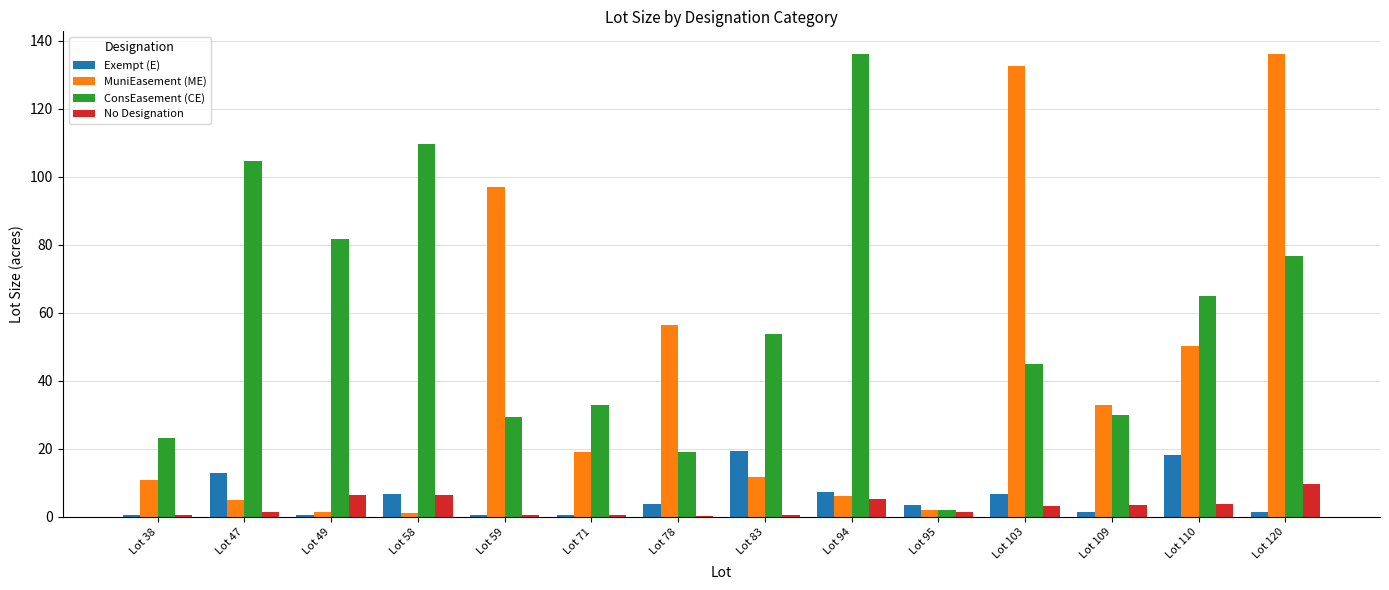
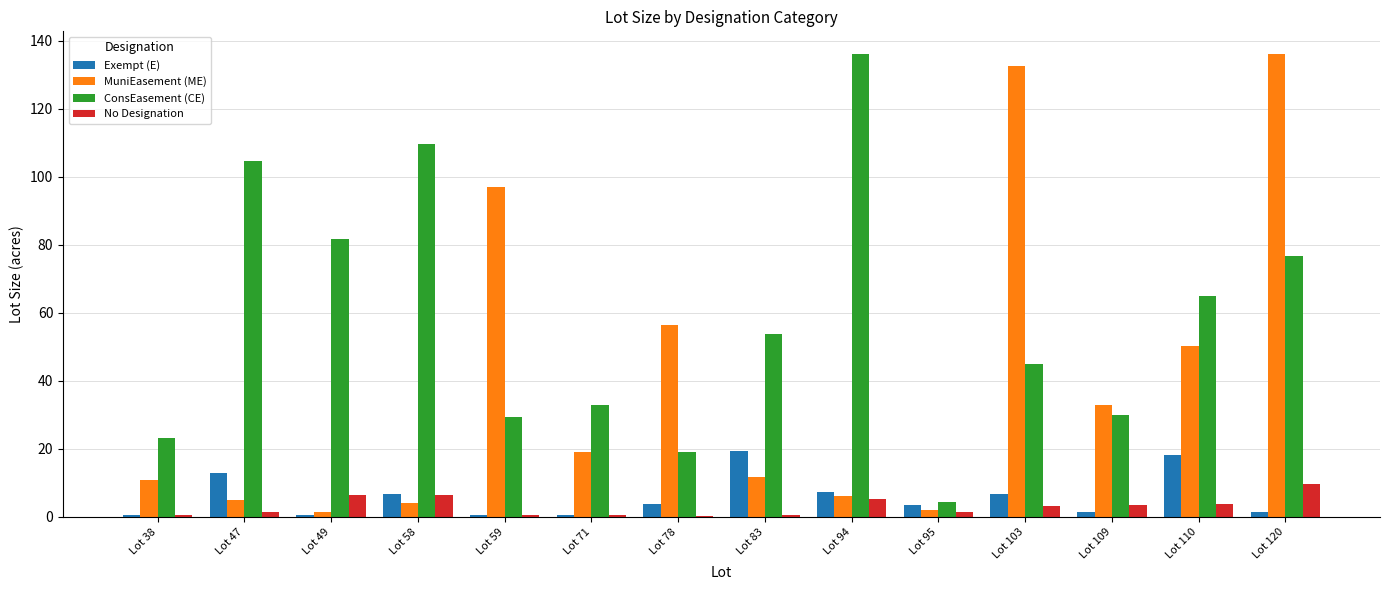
MuniEasement (ME), Lot 58: 1 -> 4
ConsEasement (CE), Lot 95: 2 -> 4
